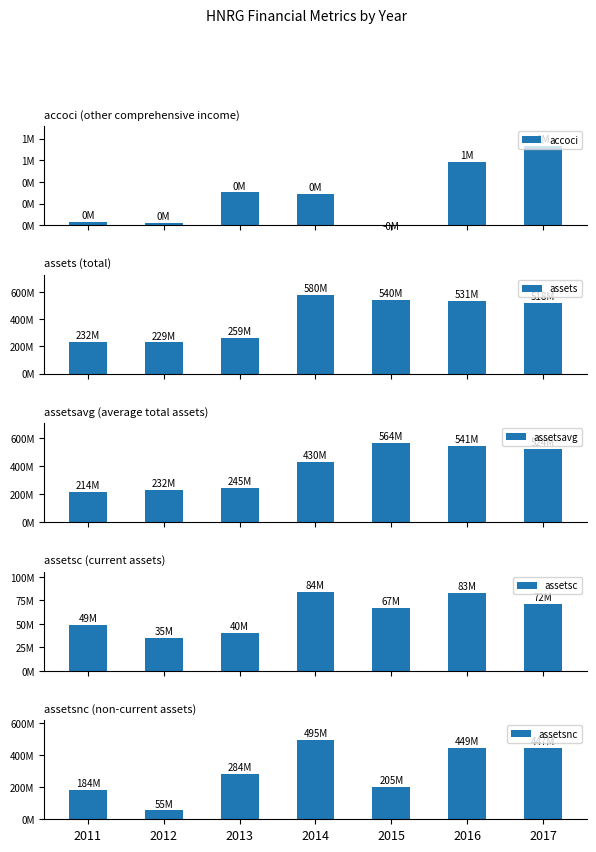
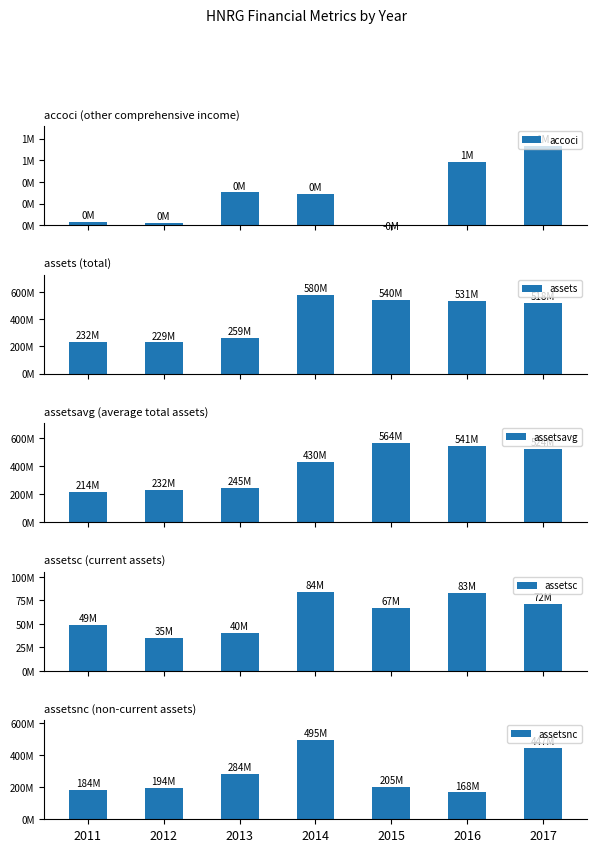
assetsnc (non-current assets), 2012: 55M -> 194M
assetsnc (non-current assets), 2016: 449M -> 168M
